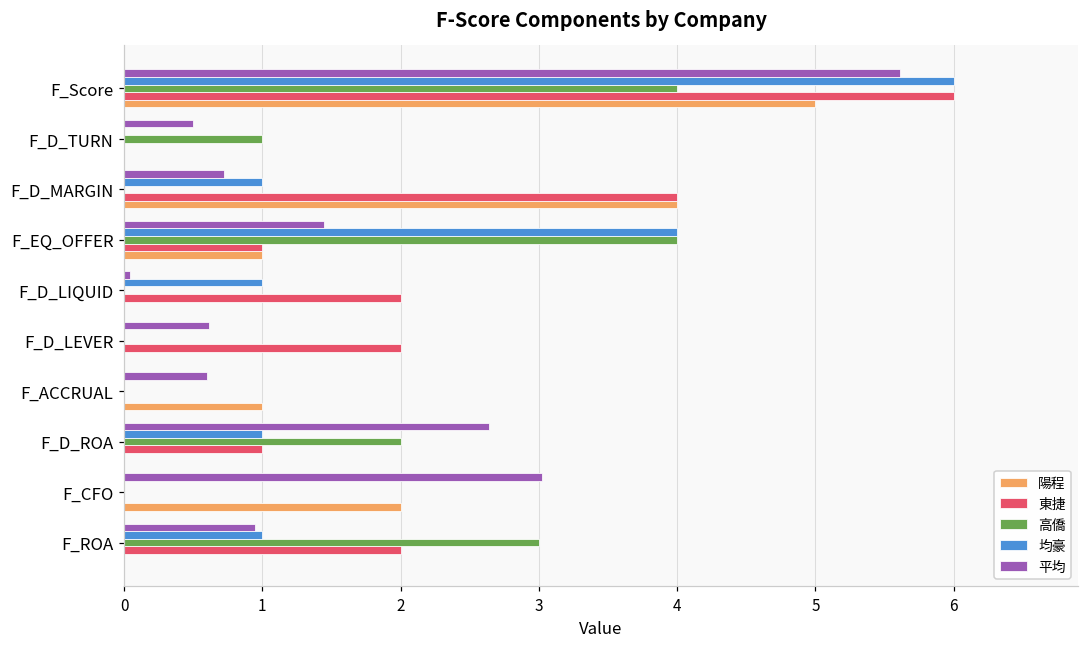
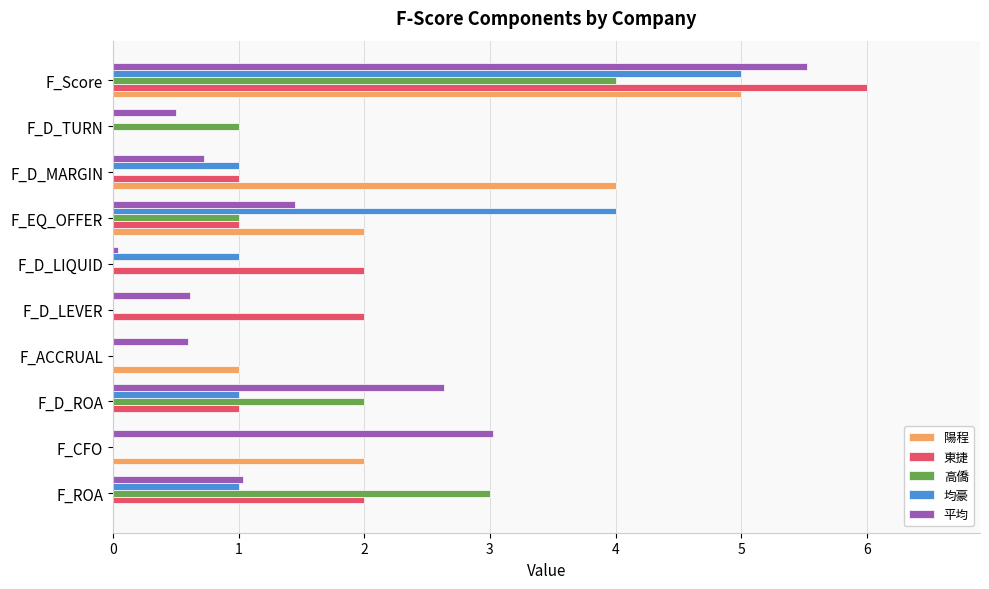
平均, F_Score: 5.61 -> 5.52
均豪, F_Score: 6 -> 5
東捷, F_D_MARGIN: 4 -> 1
高僑, F_EQ_OFFER: 4 -> 1
陽程, F_EQ_OFFER: 1 -> 2
平均, F_ROA: 0.94 -> 1.04
